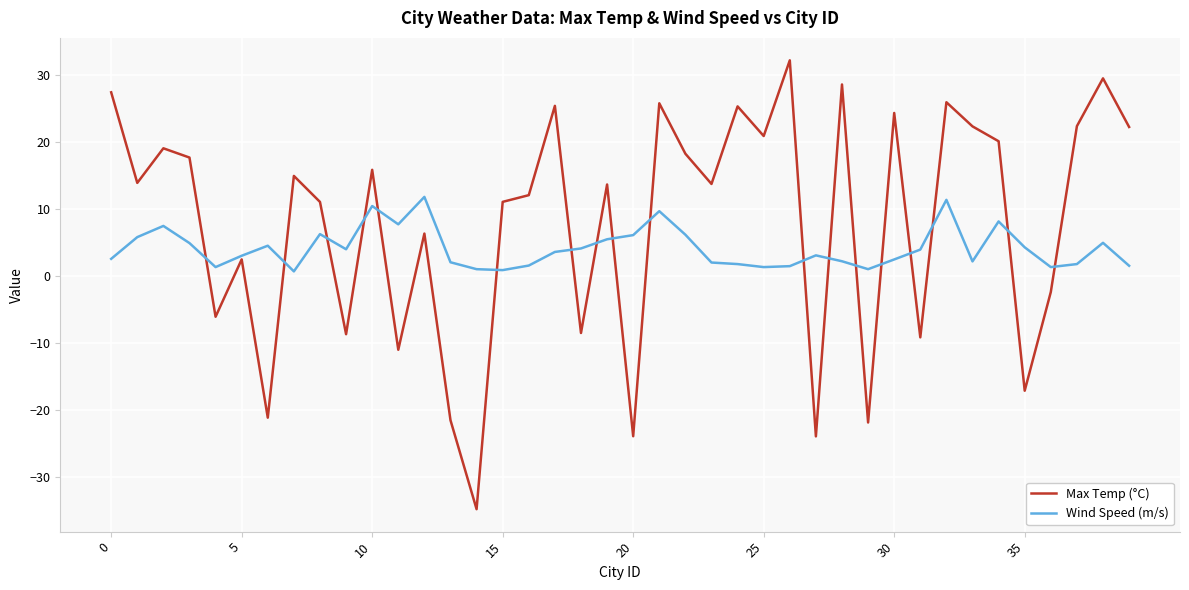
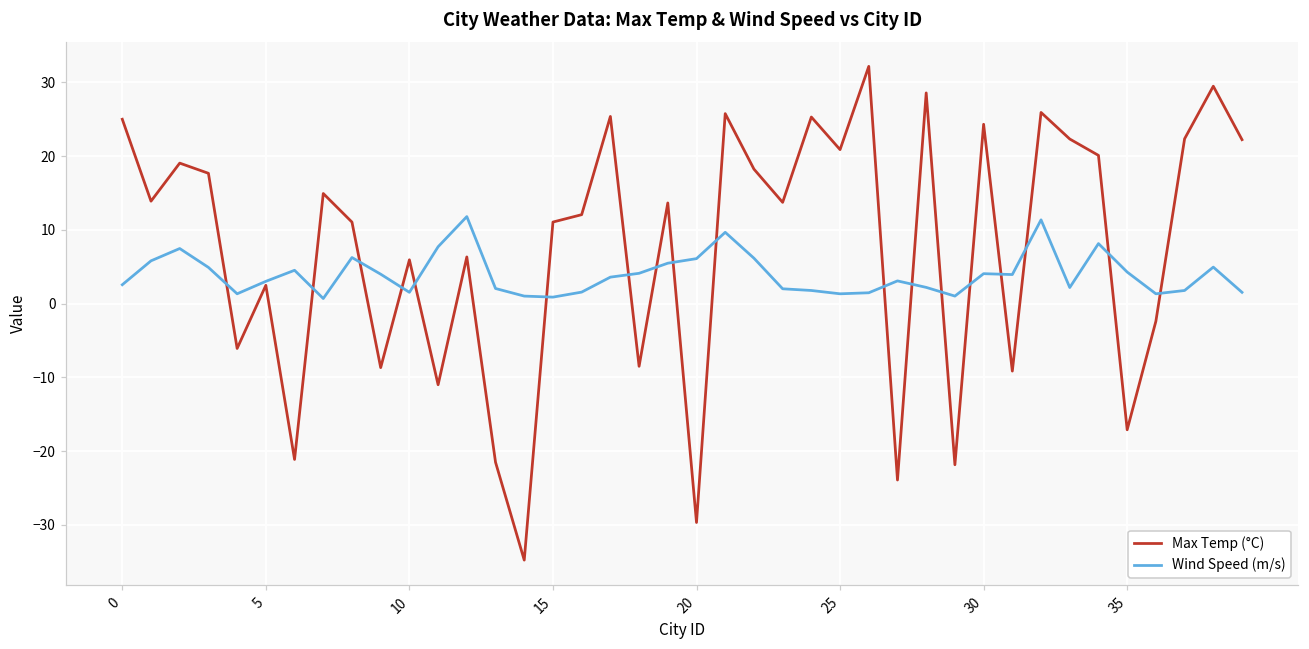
Max Temp (°C), 0: 27 -> 25
Max Temp (°C), 10: 16 -> 6
Wind Speed (m/s), 10: 10 -> 2
Max Temp (°C), 20: -24 -> -30
Wind Speed (m/s), 30: 2 -> 4
